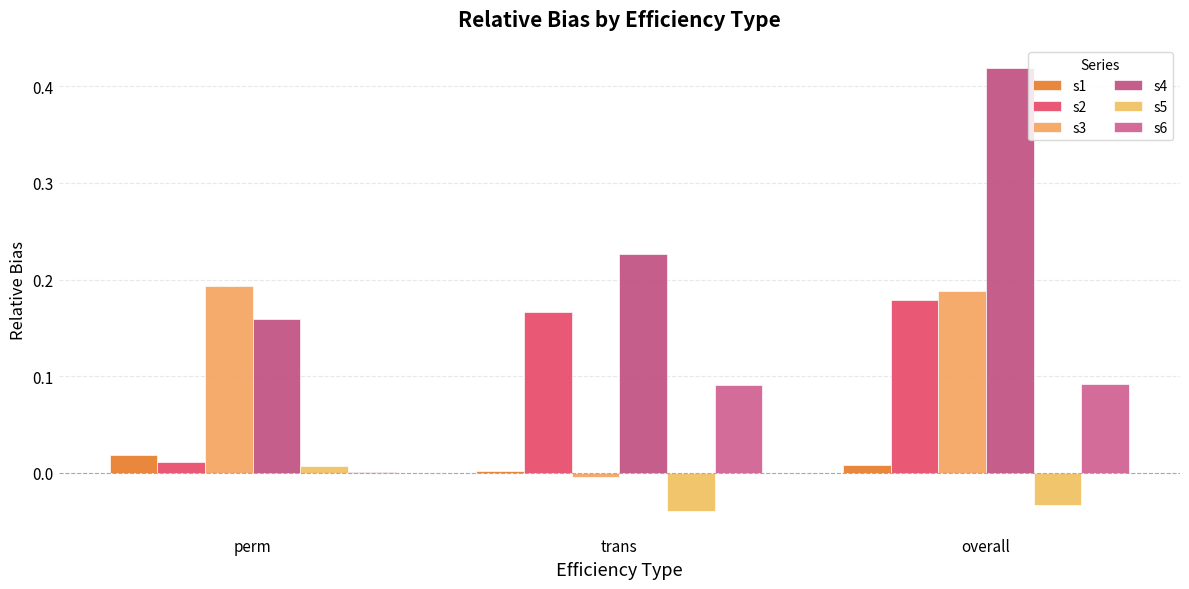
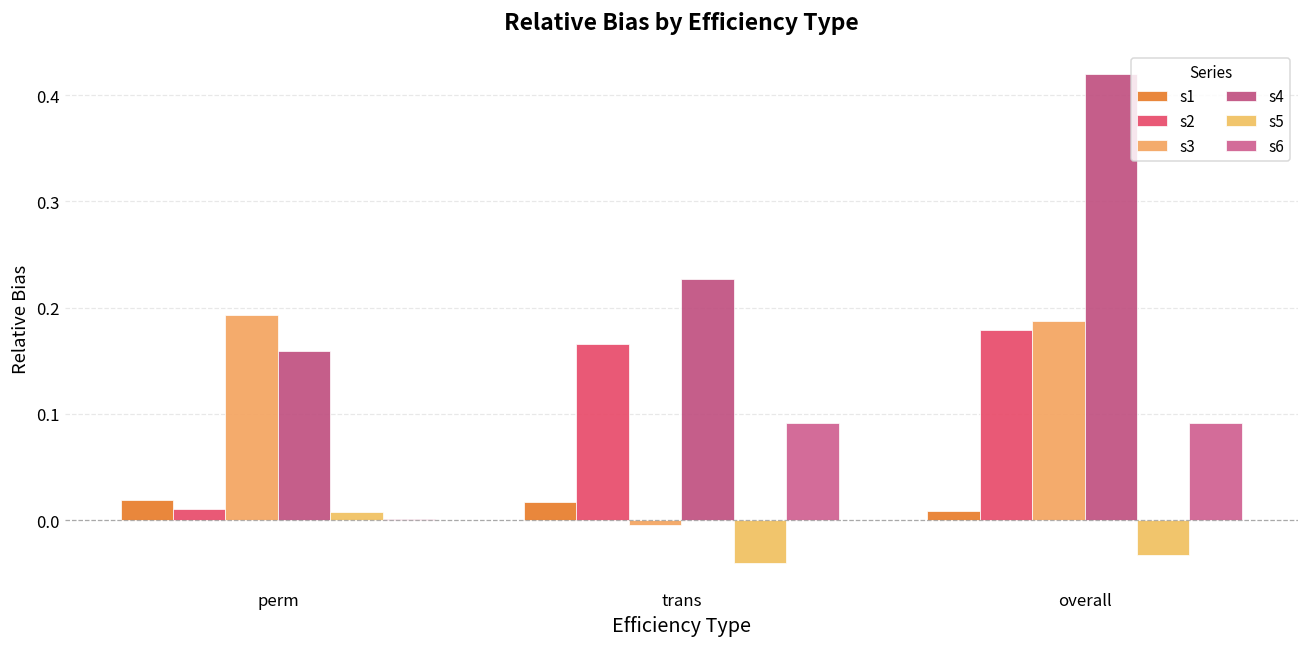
s1, trans: 0.00 -> 0.02
